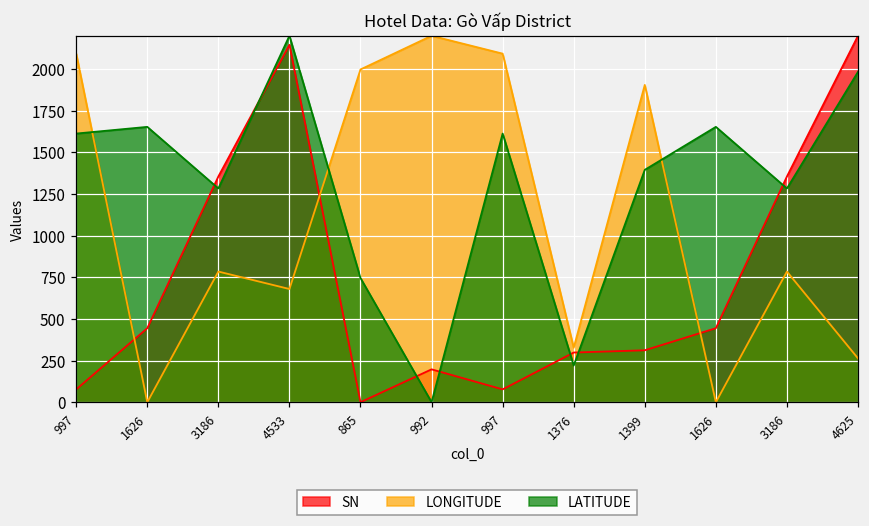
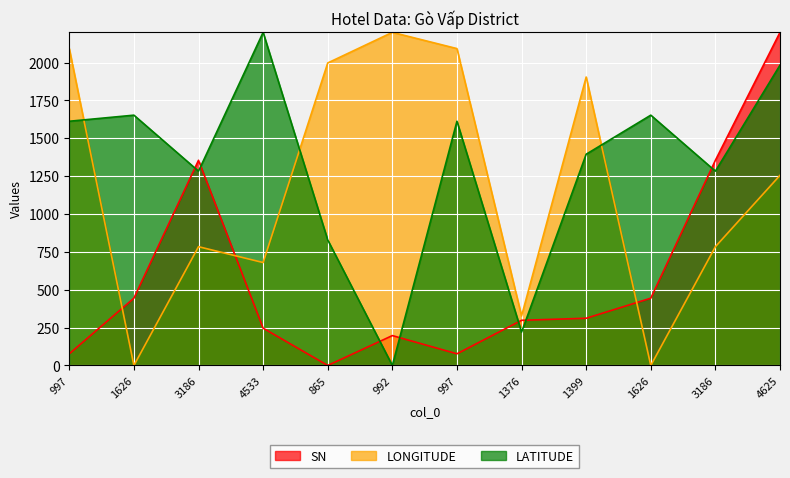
SN, 4533: 2150 -> 250
LATITUDE, 865: 750 -> 830
LONGITUDE, 4625: 260 -> 1260
